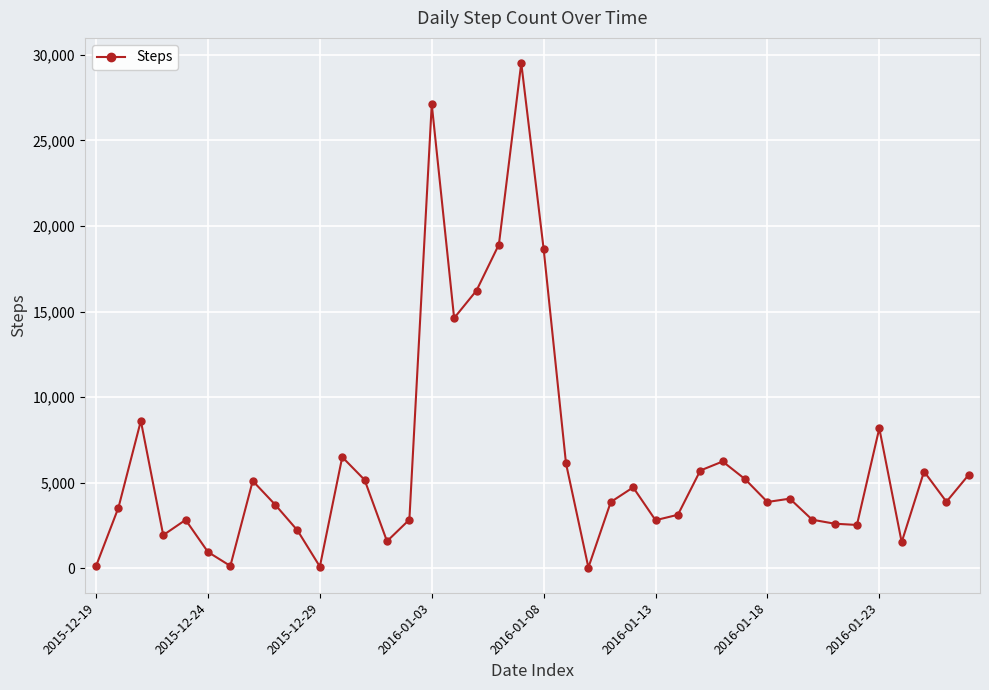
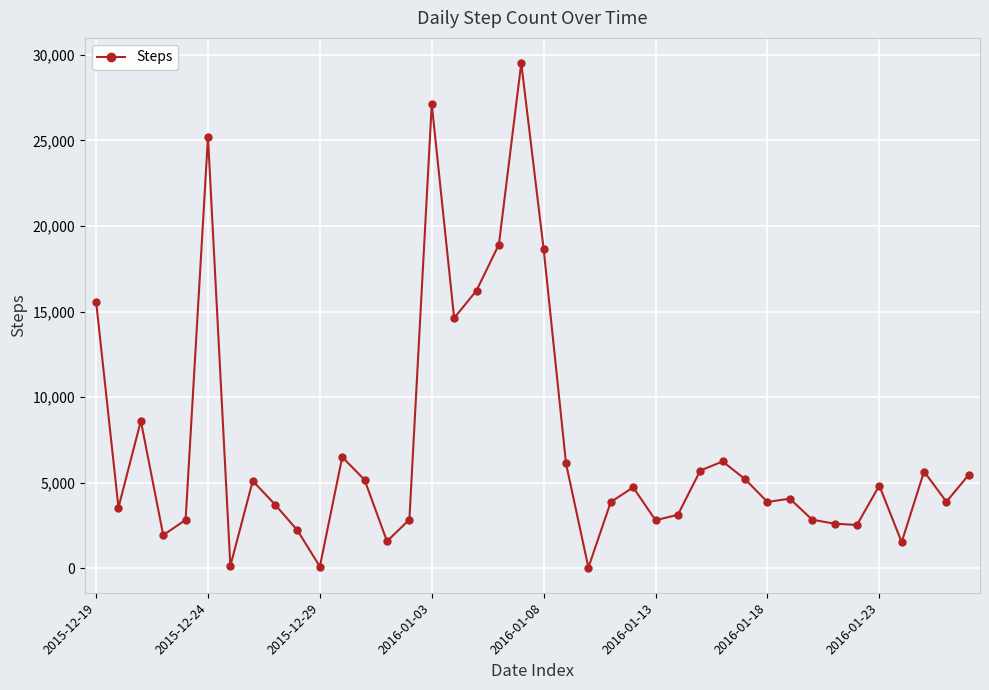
2015-12-19: 100 -> 15,600
2015-12-24: 1,000 -> 25,200
2016-01-23: 8,200 -> 4,800
